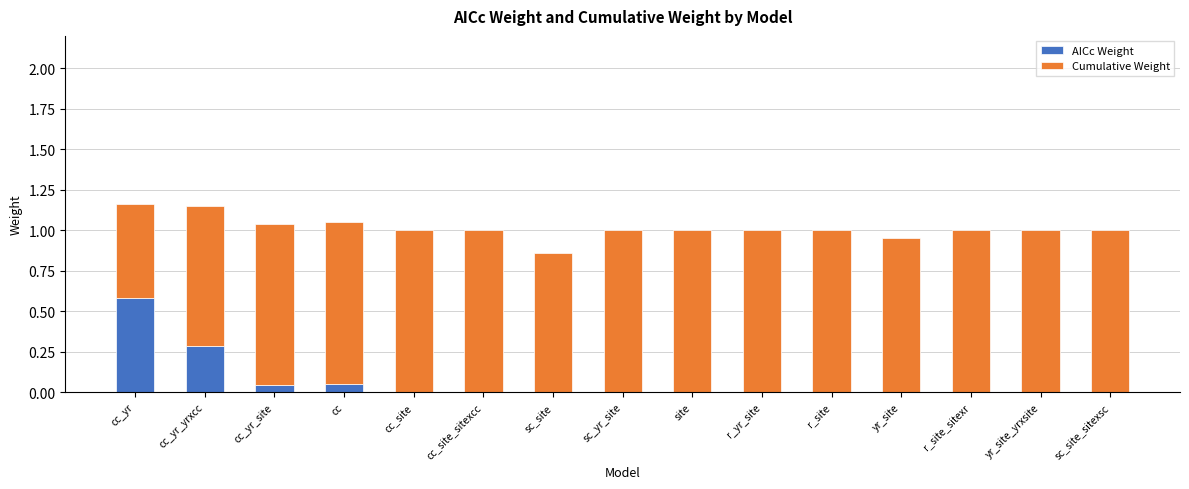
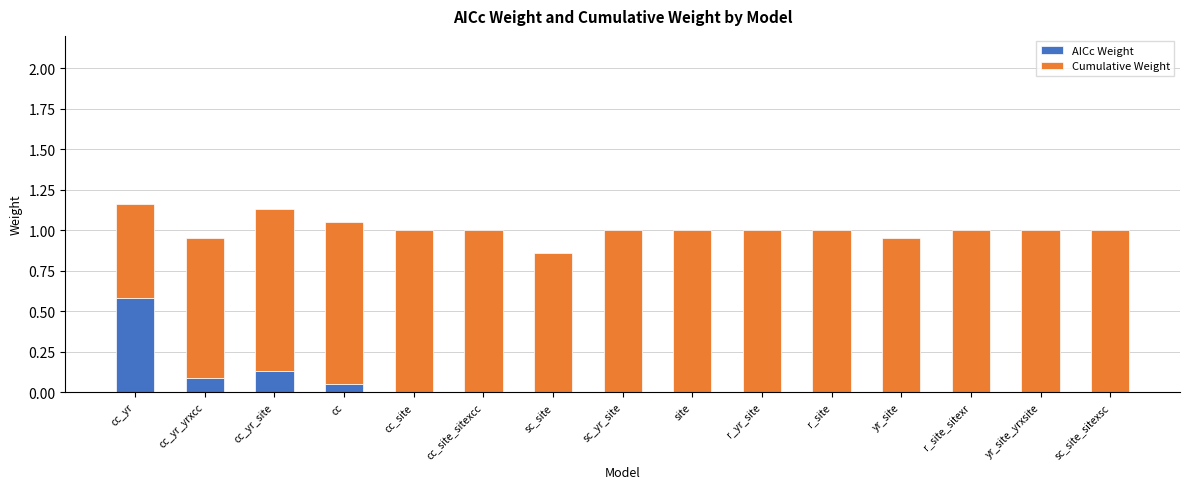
AICc Weight, cc_yr_yrxcc: 0.29 -> 0.09
AICc Weight, cc_yr_site: 0.04 -> 0.13
